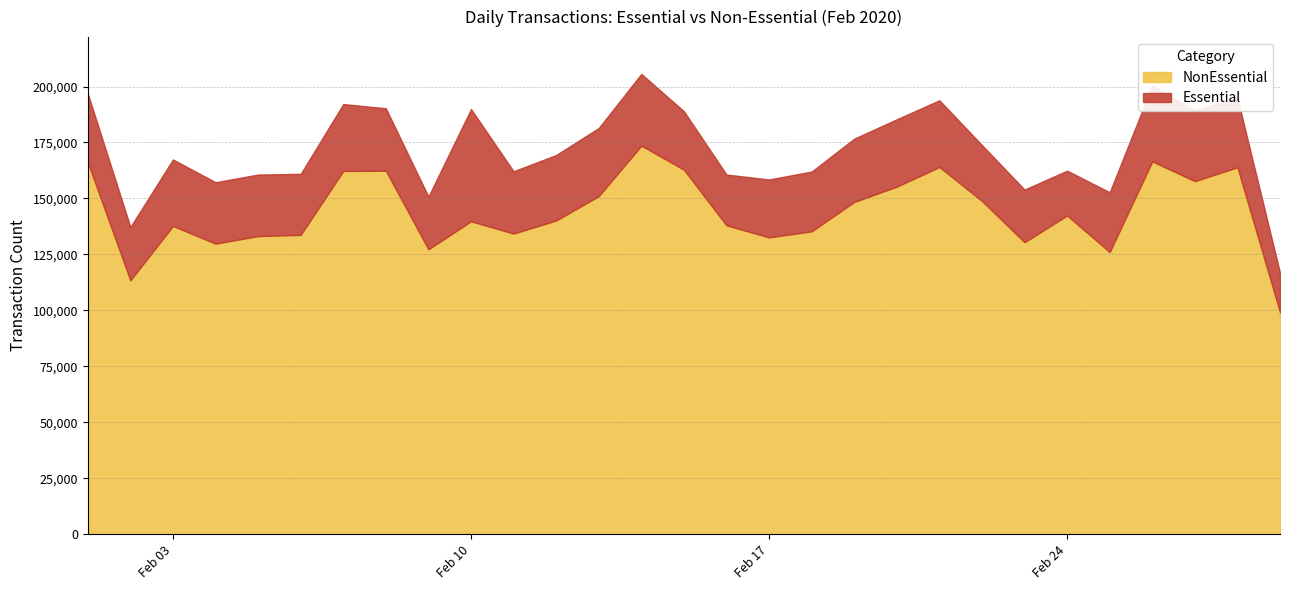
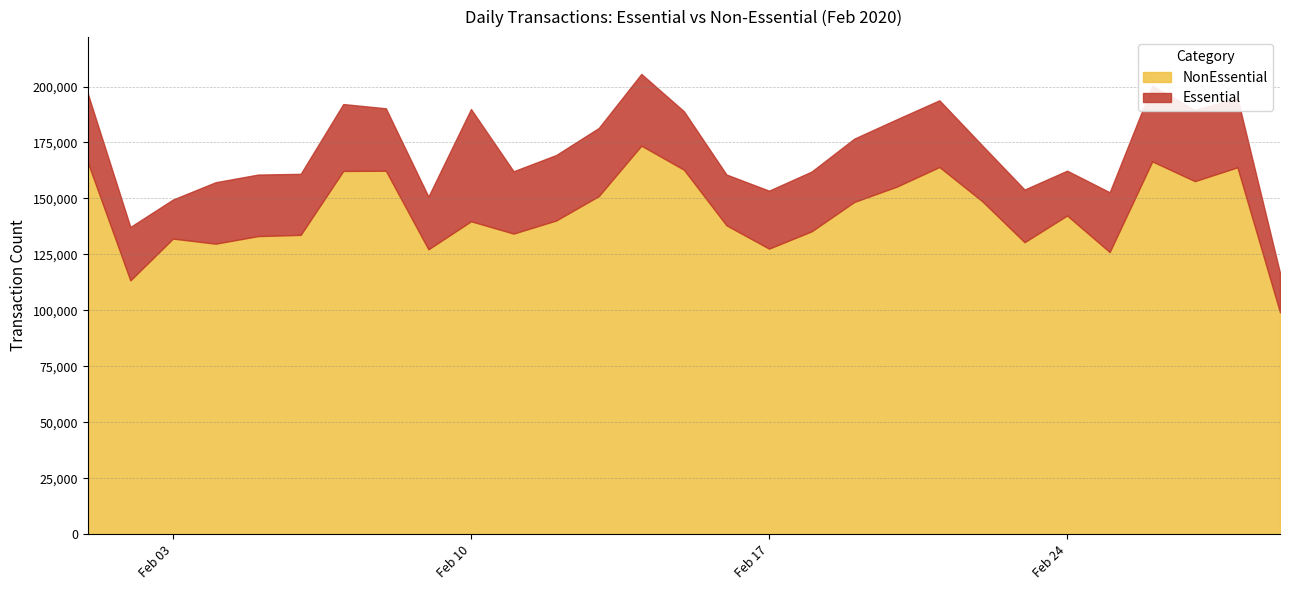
NonEssential, Feb 03: 138,000 -> 132,000
Essential, Feb 03: 30,000 -> 17,000
NonEssential, Feb 17: 133,000 -> 128,000
